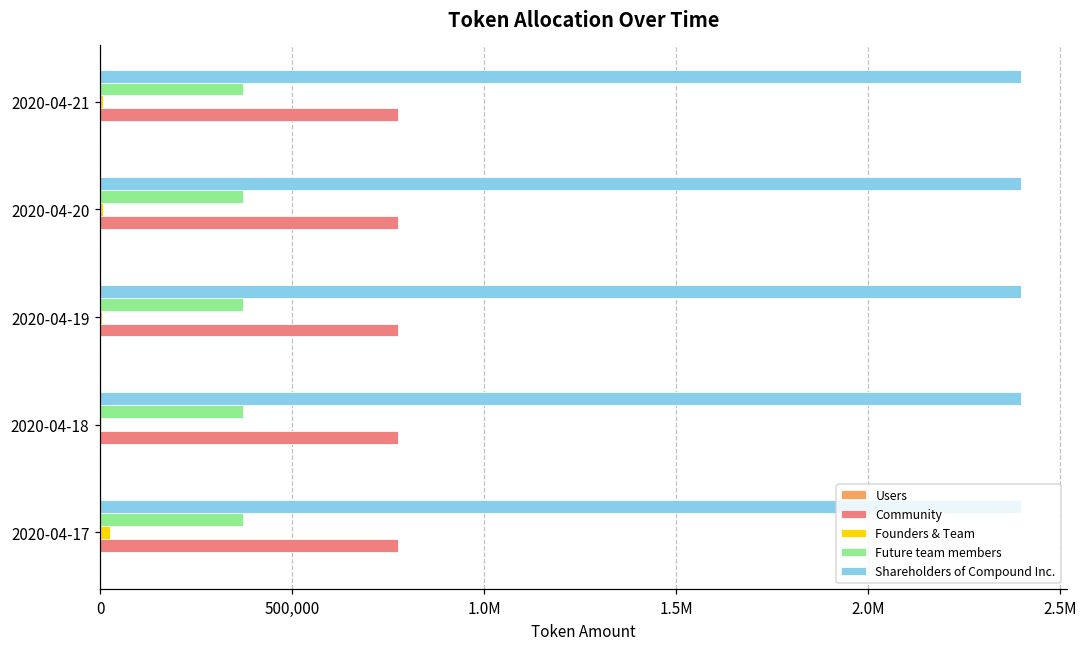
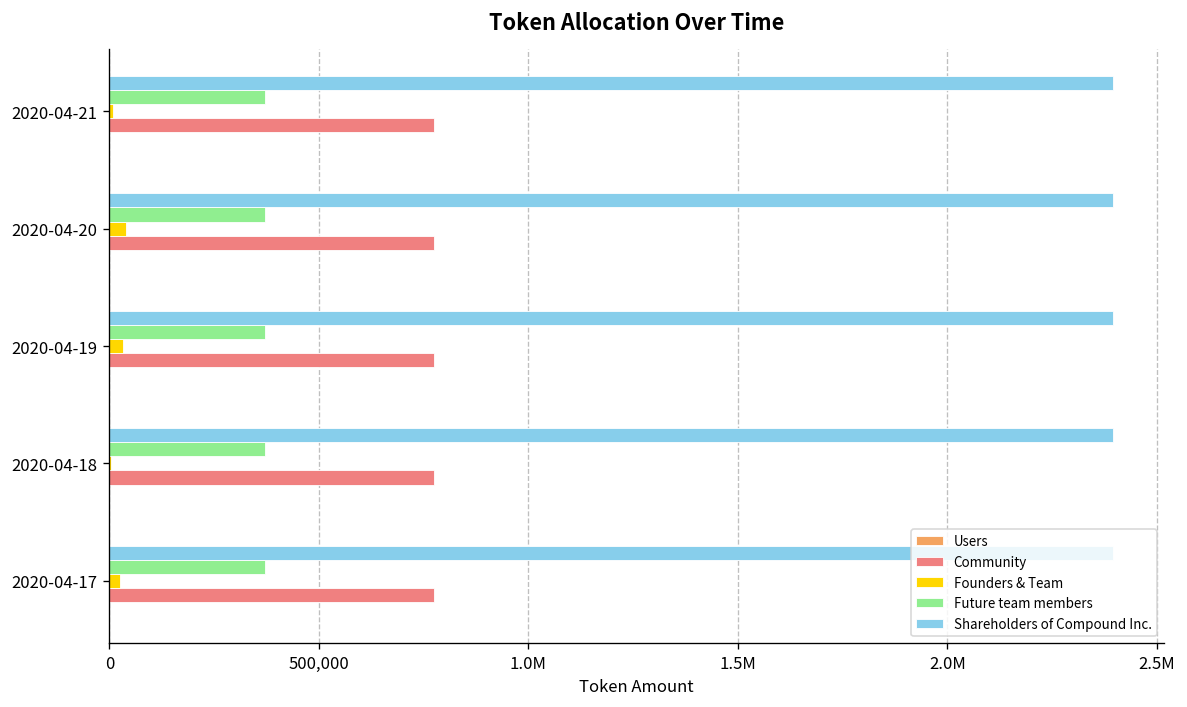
Founders & Team, 2020-04-20: 10,000 -> 40,000
Founders & Team, 2020-04-19: 0 -> 30,000
